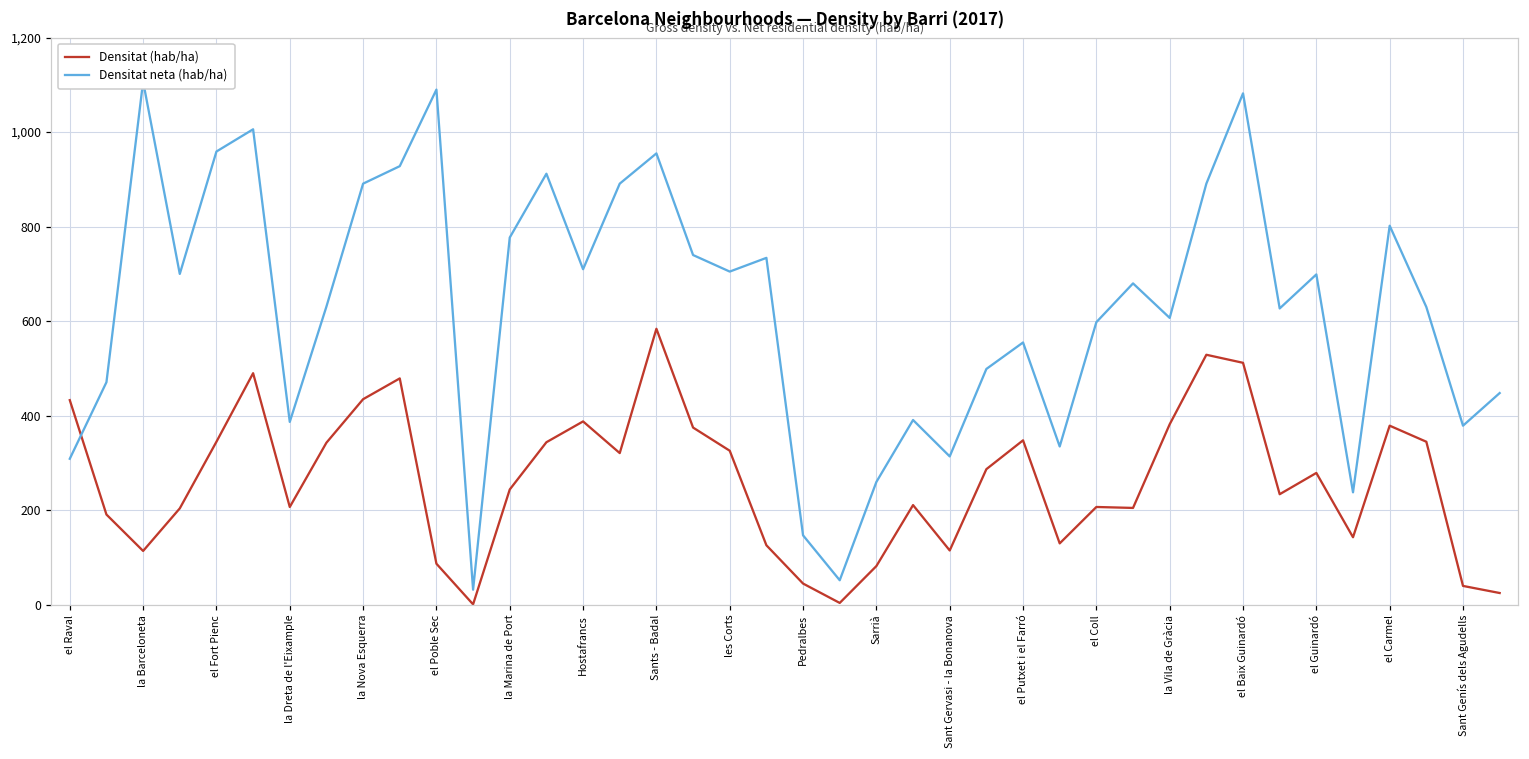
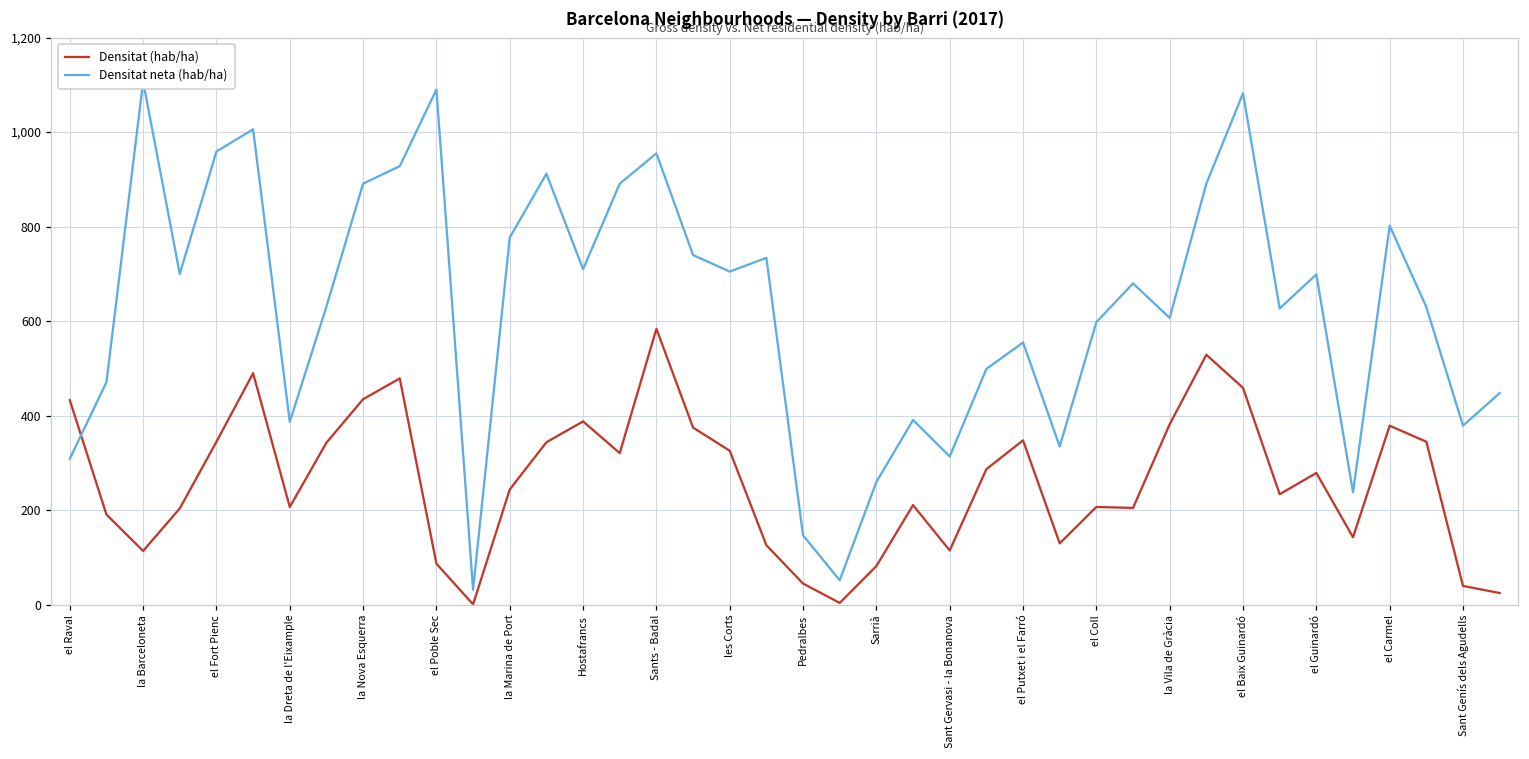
Densitat (hab/ha), el Baix Guinardó: 510 -> 460
